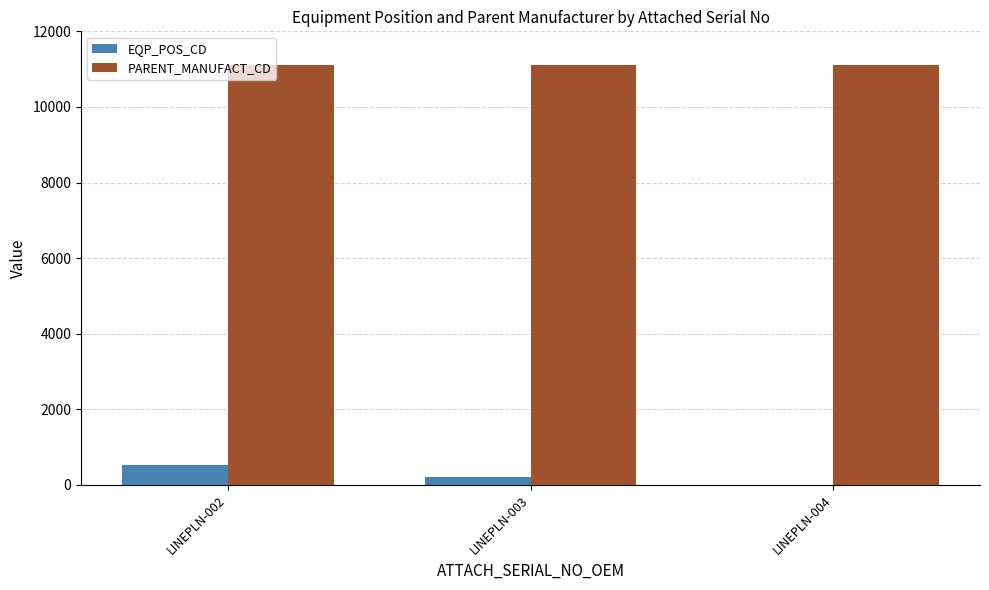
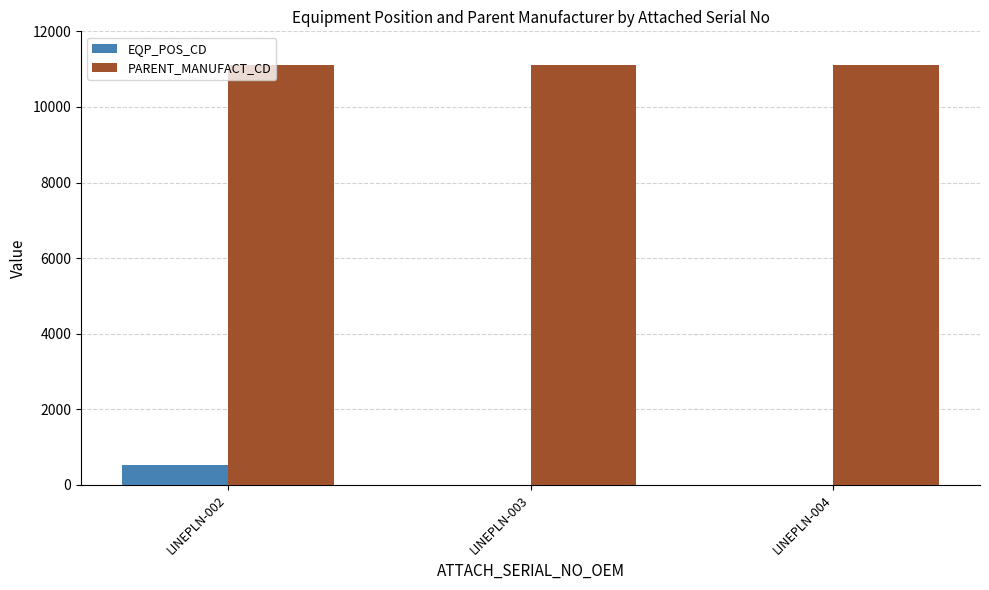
EQP_POS_CD, LINEPLN-003: 200 -> 0
